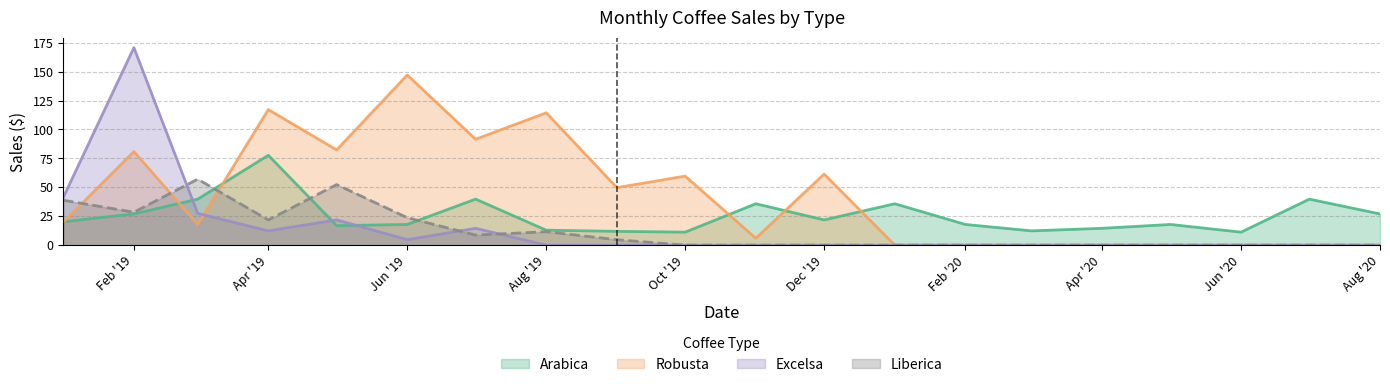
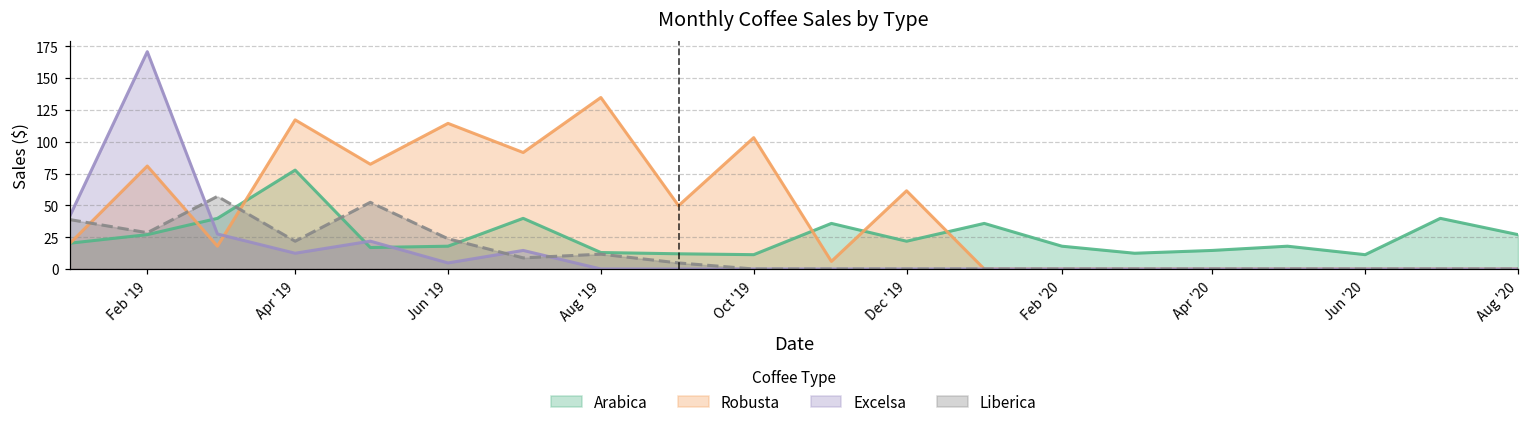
Robusta, Jun '19: 147 -> 114
Robusta, Aug '19: 114 -> 135
Robusta, Oct '19: 60 -> 103
